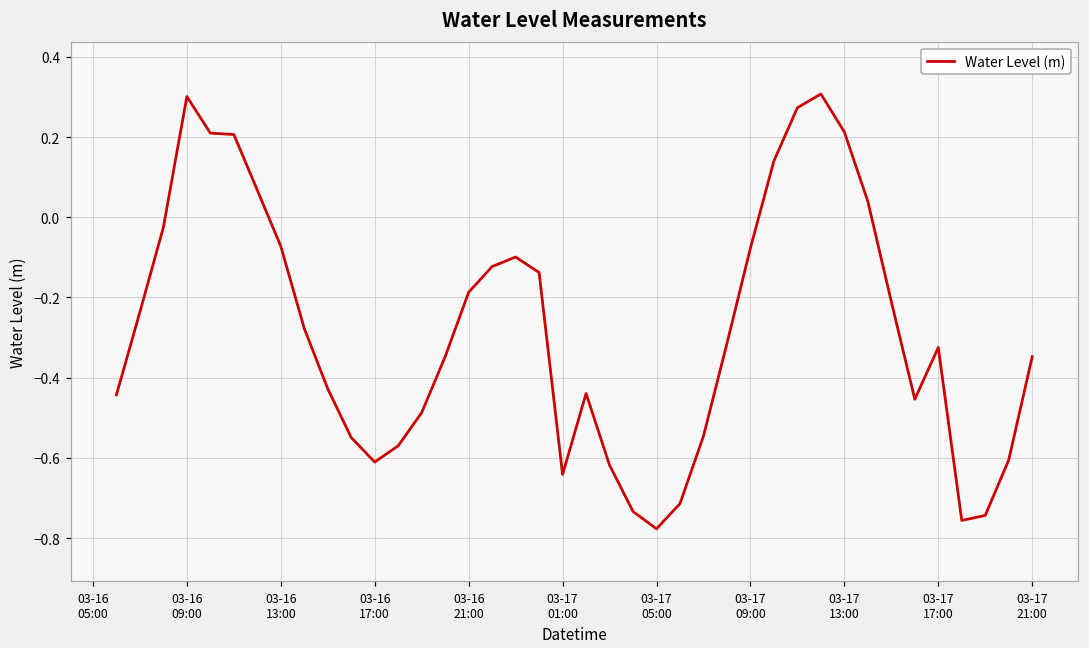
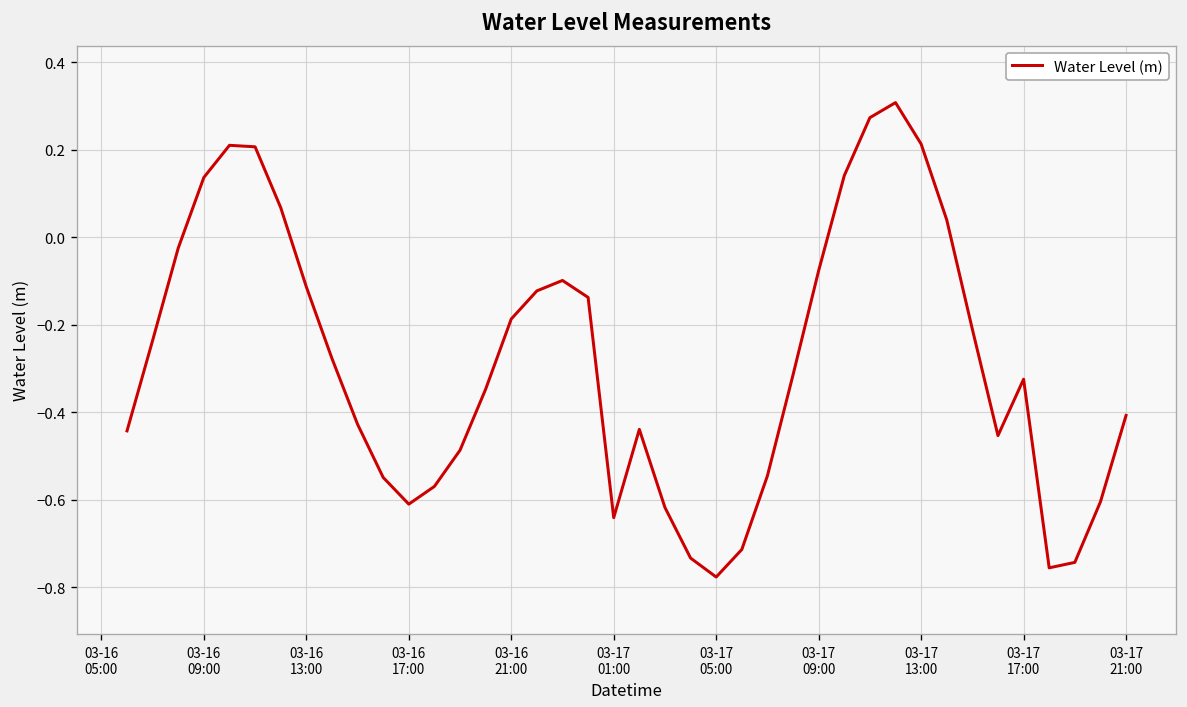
03-16 09:00: 0.30 -> 0.14
03-16 13:00: -0.07 -> -0.11
03-17 21:00: -0.35 -> -0.41
